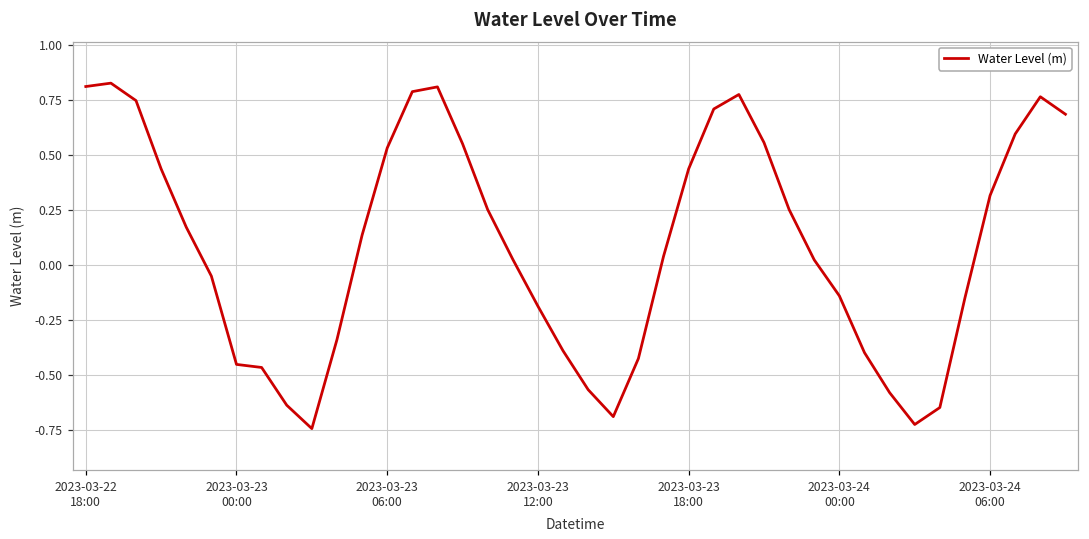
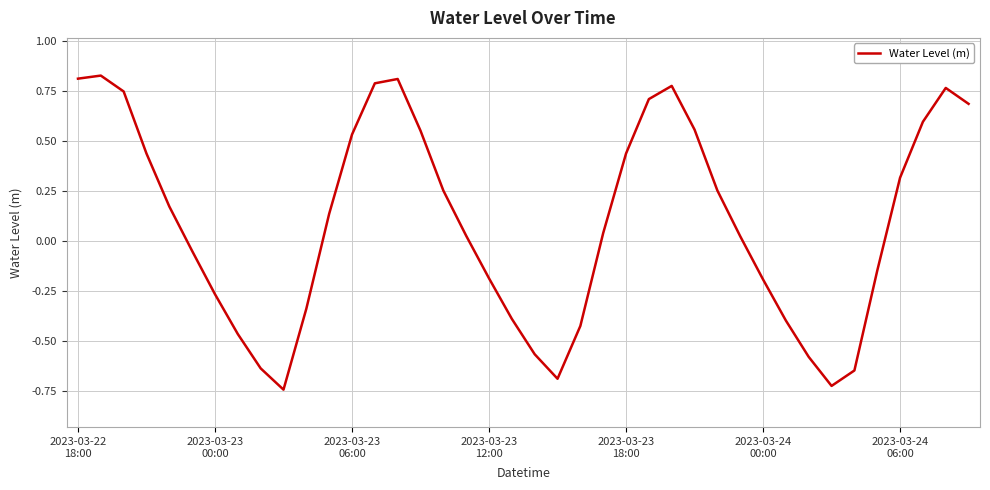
2023-03-23 00:00: -0.45 -> -0.27
2023-03-24 00:00: -0.14 -> -0.19
